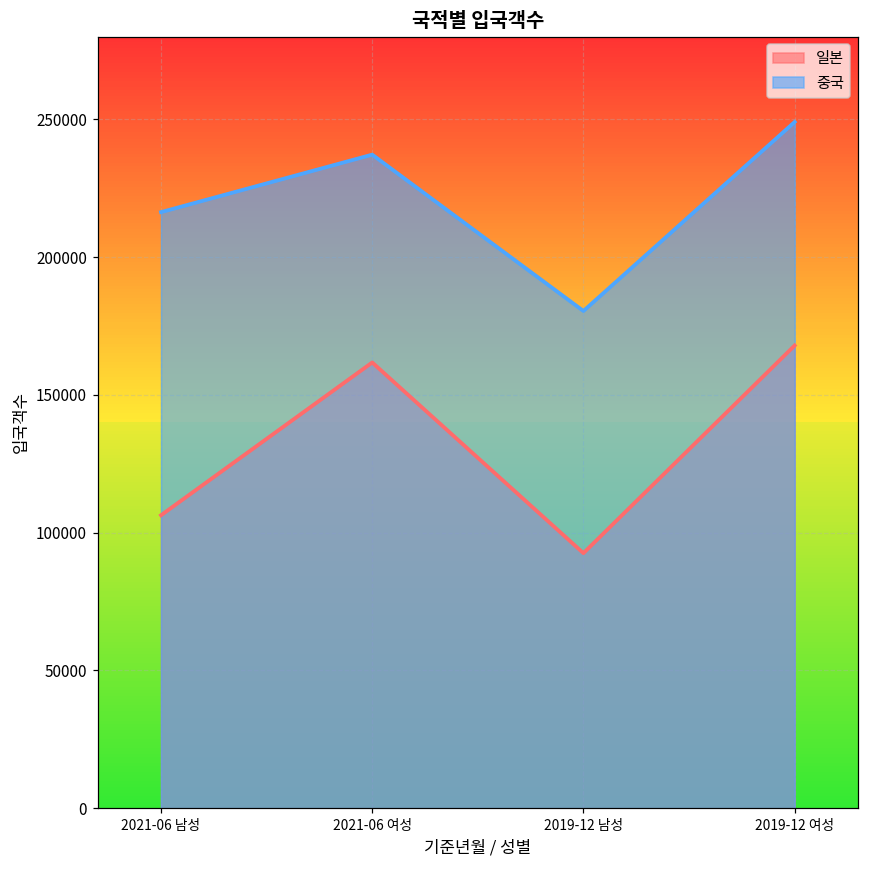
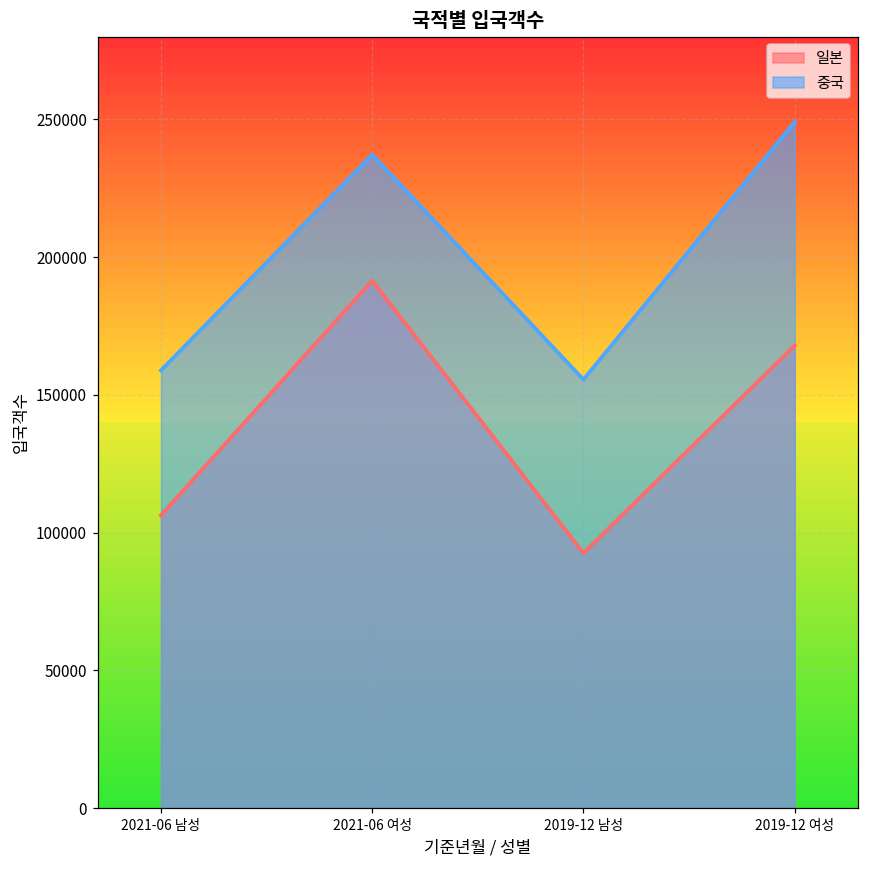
중국, 2021-06 남성: 216000 -> 159000
일본, 2021-06 여성: 162000 -> 191000
중국, 2019-12 남성: 180000 -> 156000
